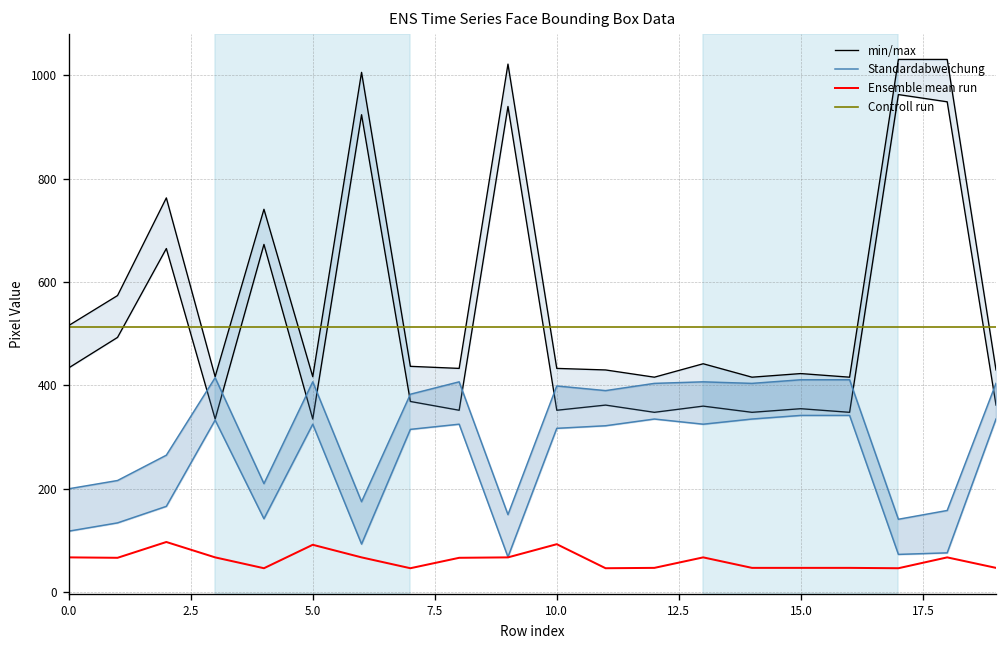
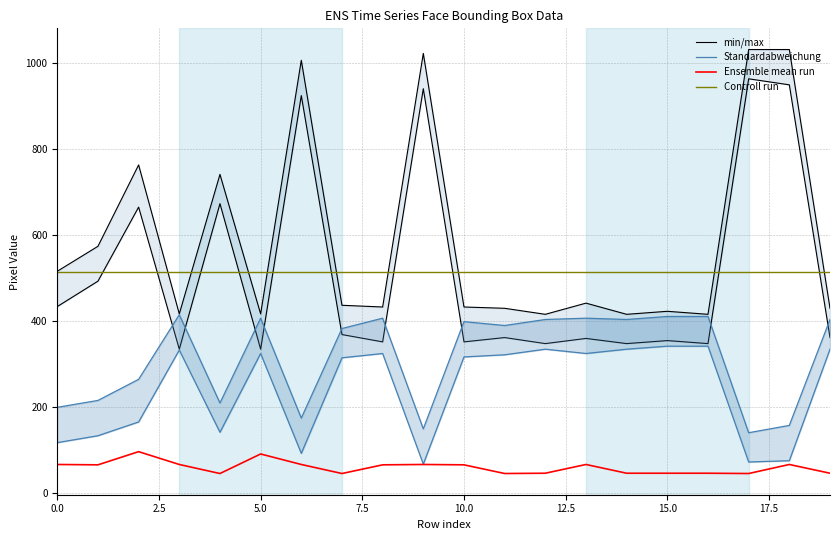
Ensemble mean run, 10.0: 90 -> 70
